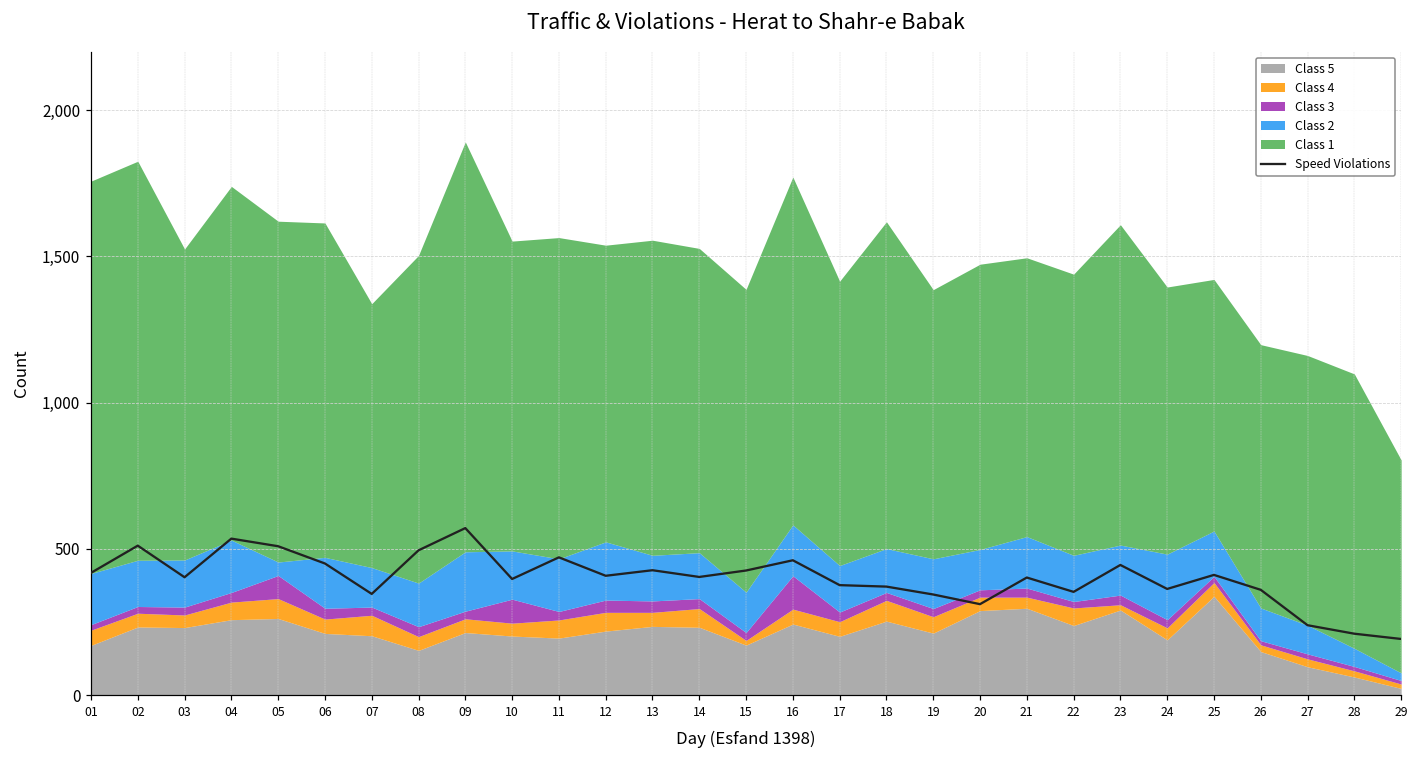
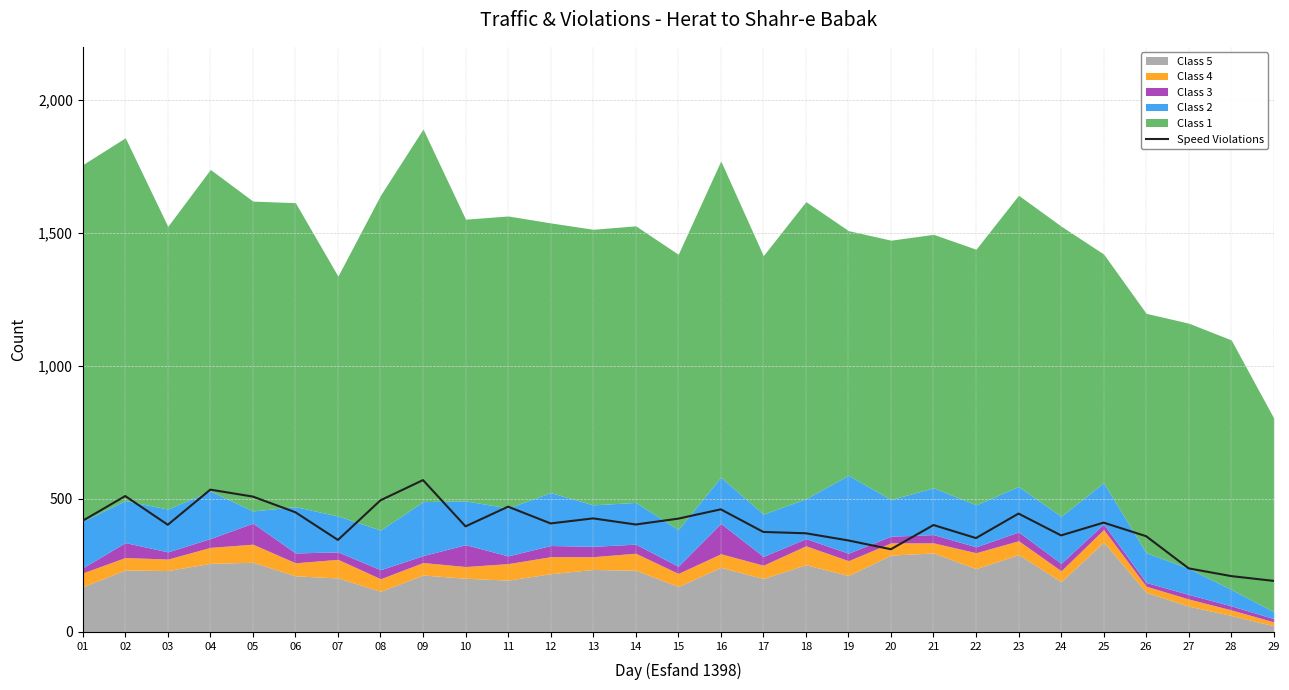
Class 3, 02: 20 -> 60
Class 1, 08: 1,120 -> 1,260
Class 1, 13: 1,080 -> 1,040
Class 4, 15: 20 -> 50
Class 2, 19: 170 -> 290
Class 4, 23: 20 -> 50
Class 2, 24: 220 -> 180
Class 1, 24: 910 -> 1,090
